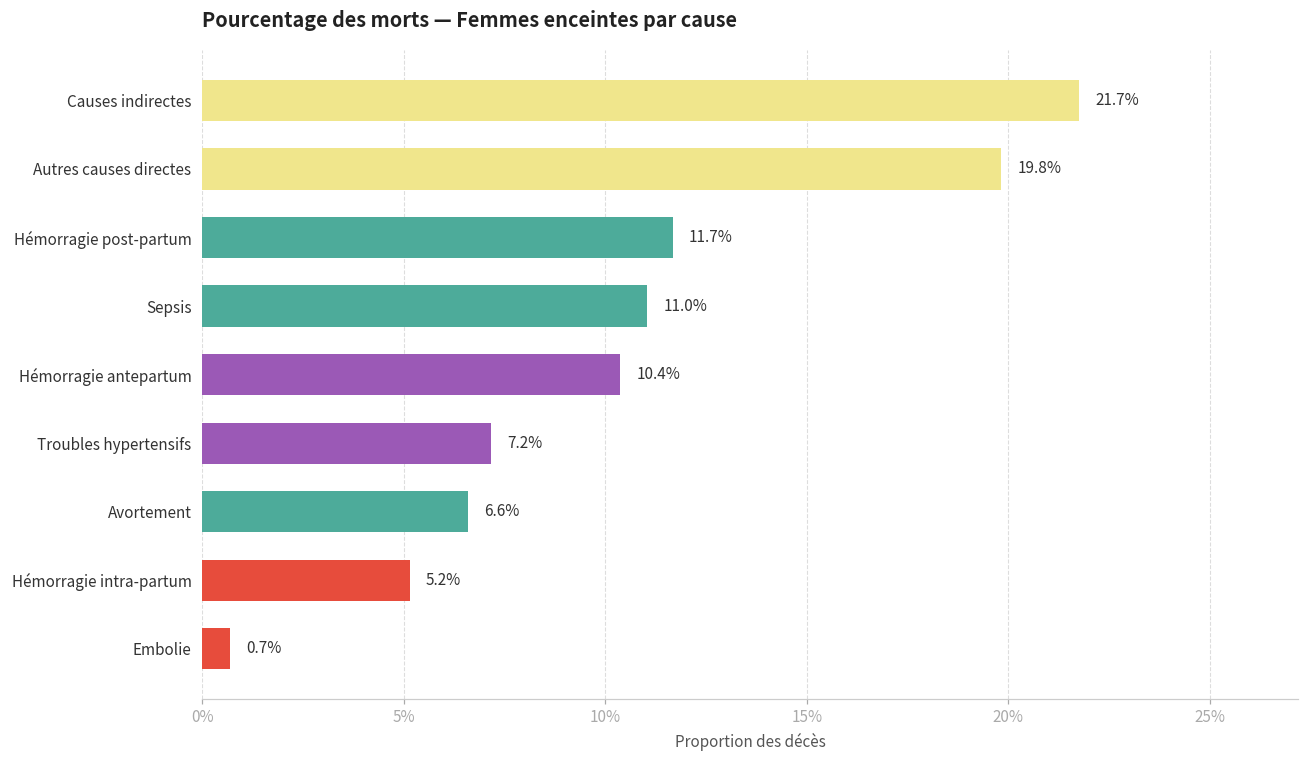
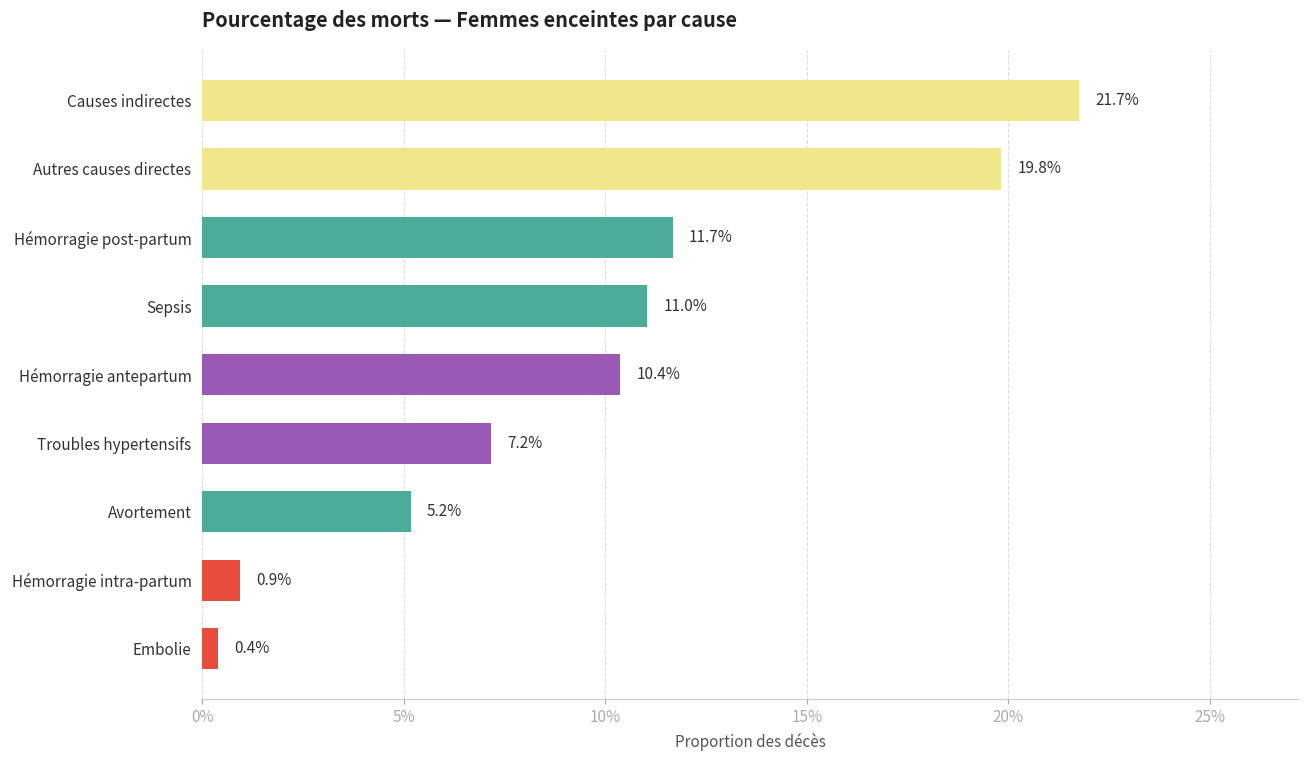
Avortement: 6.6% -> 5.2%
Hémorragie intra-partum: 5.2% -> 0.9%
Embolie: 0.7% -> 0.4%
